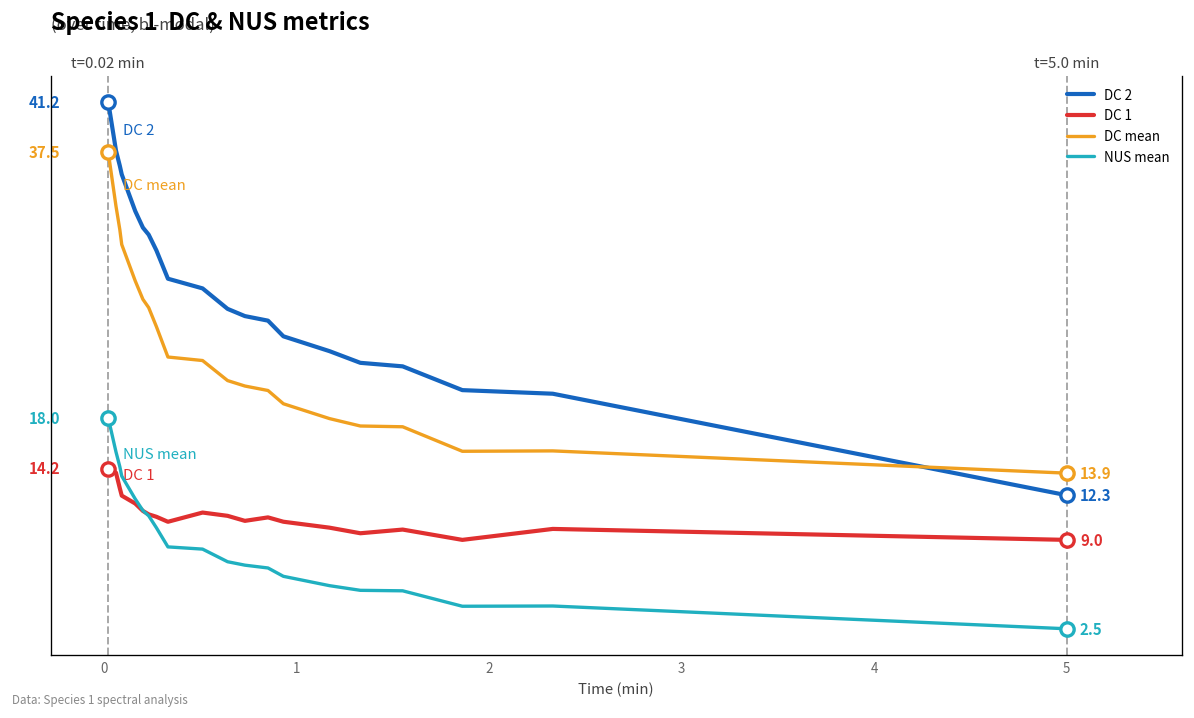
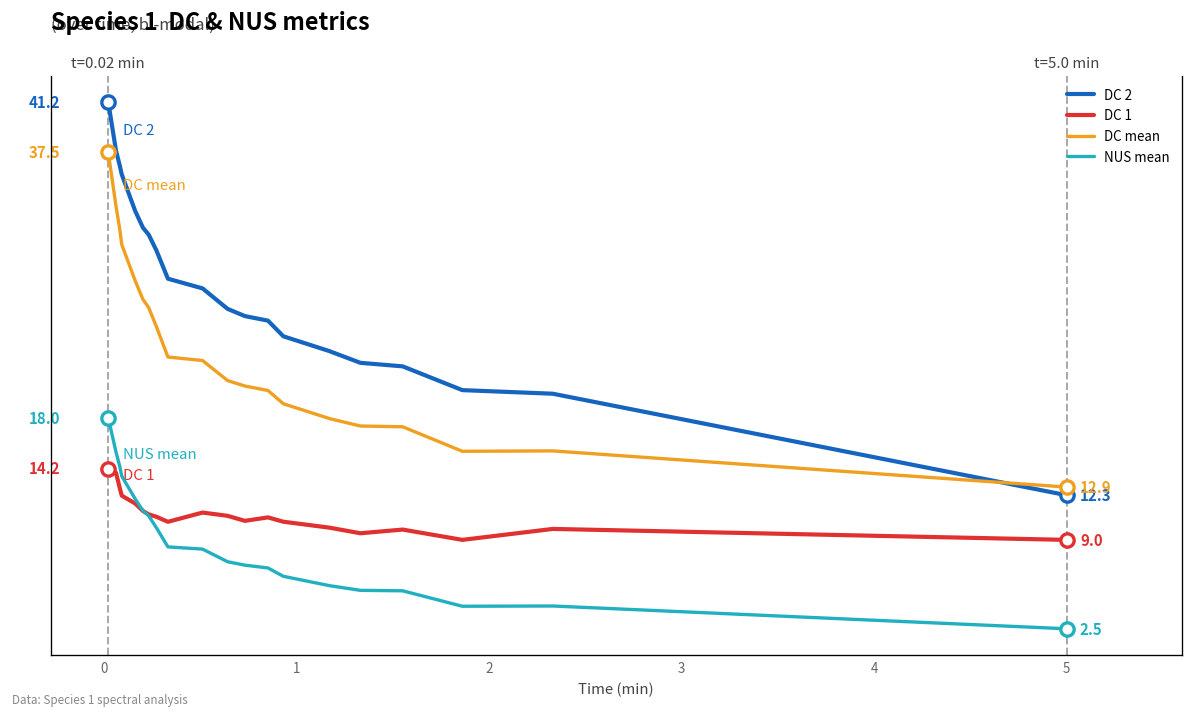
DC mean, 5: 13.9 -> 12.9
